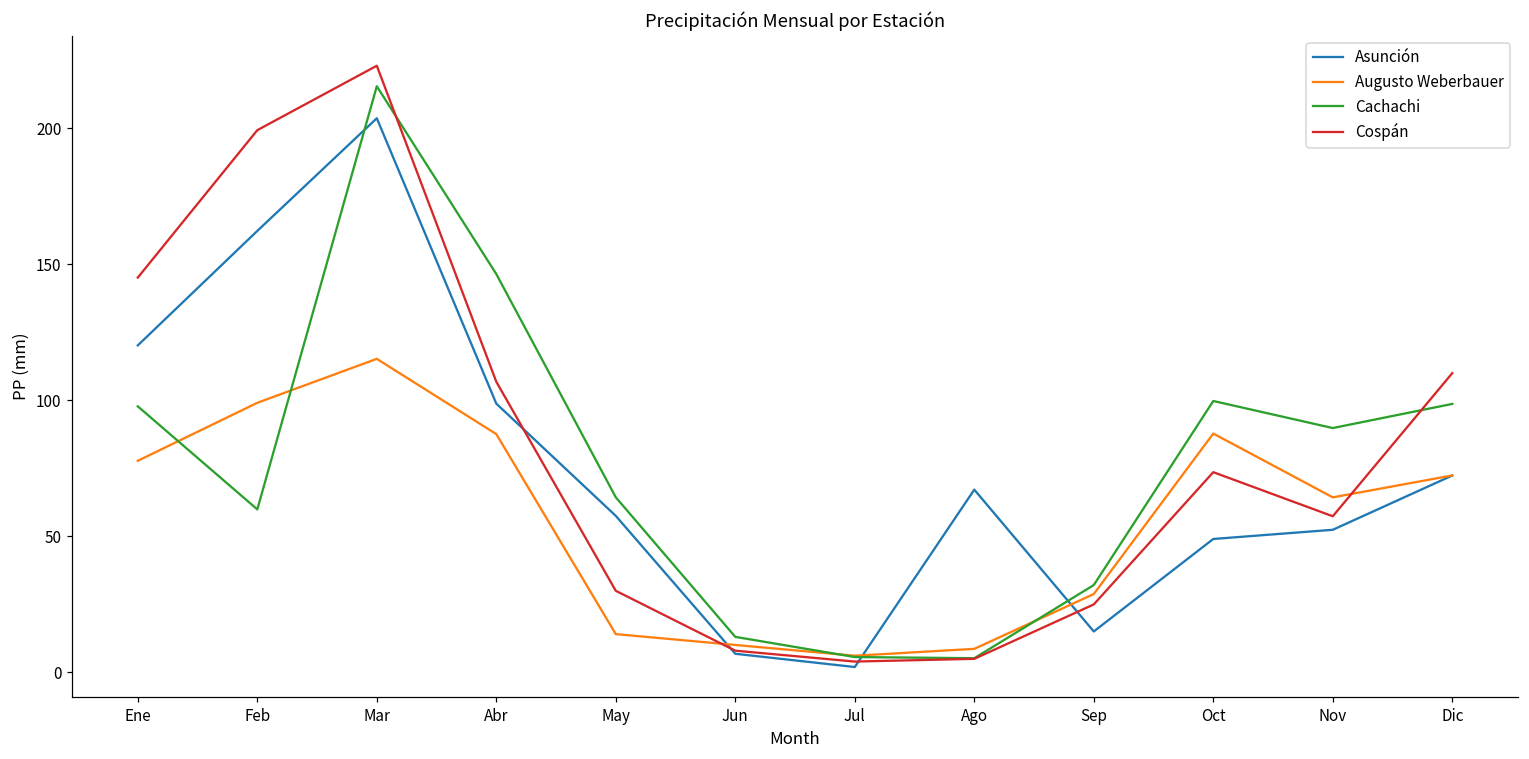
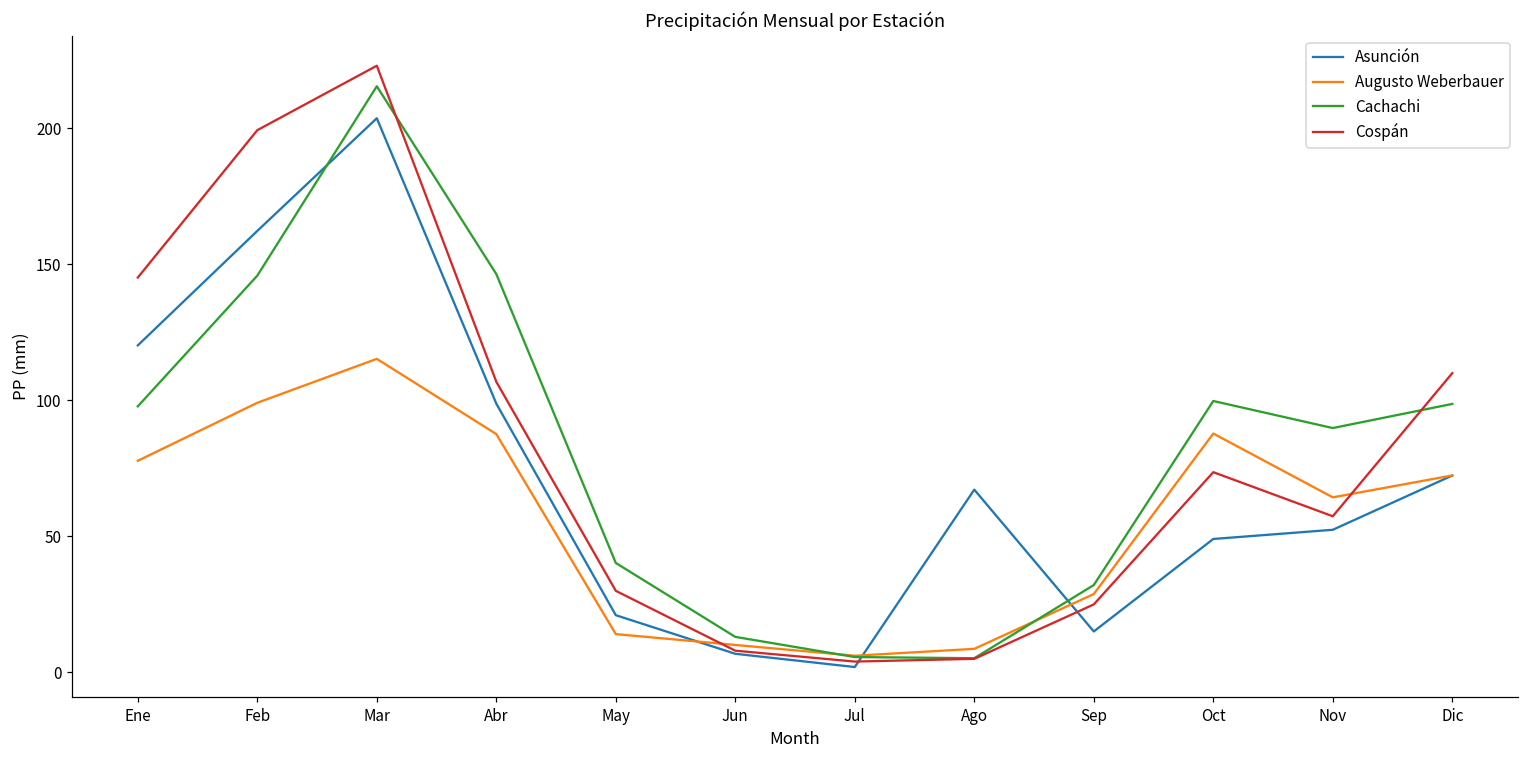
Cachachi, Feb: 60 -> 146
Asunción, May: 58 -> 21
Cachachi, May: 64 -> 40
